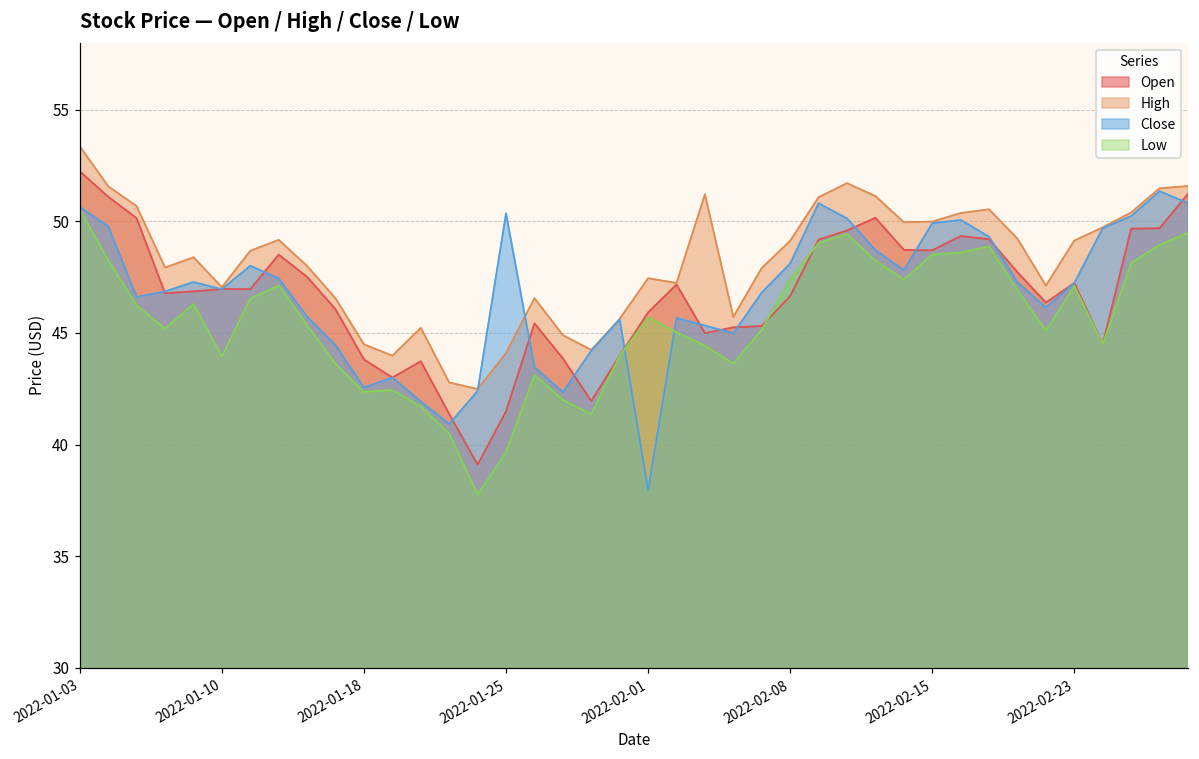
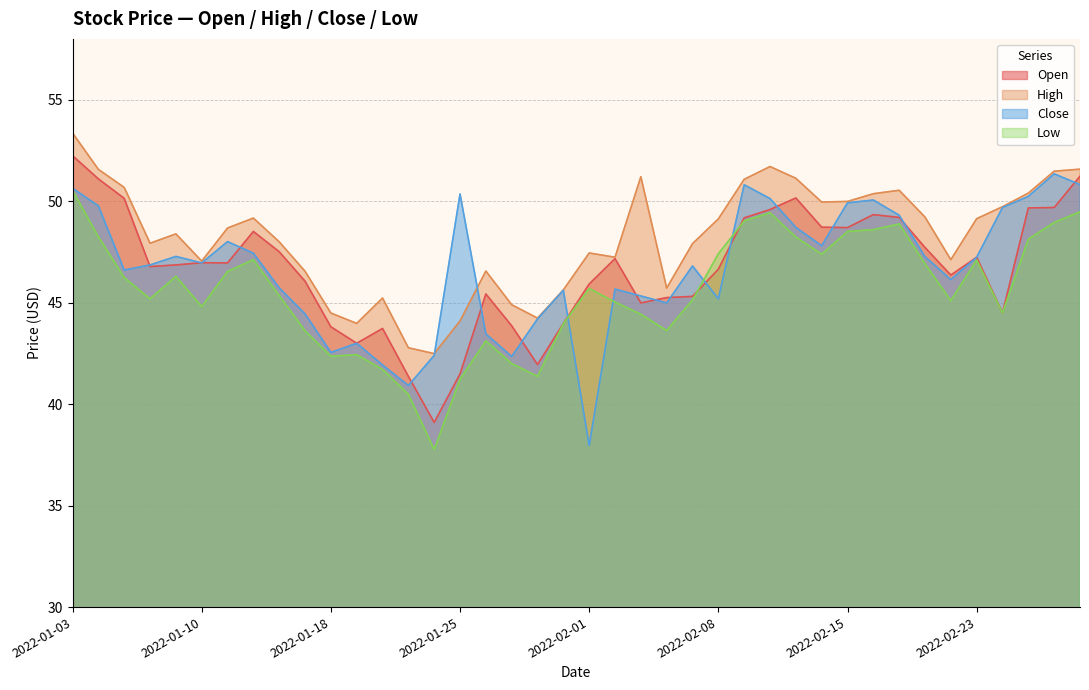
Low, 2022-01-10: 44.0 -> 44.8
Low, 2022-01-25: 39.7 -> 41.2
Close, 2022-02-08: 48.1 -> 45.2
